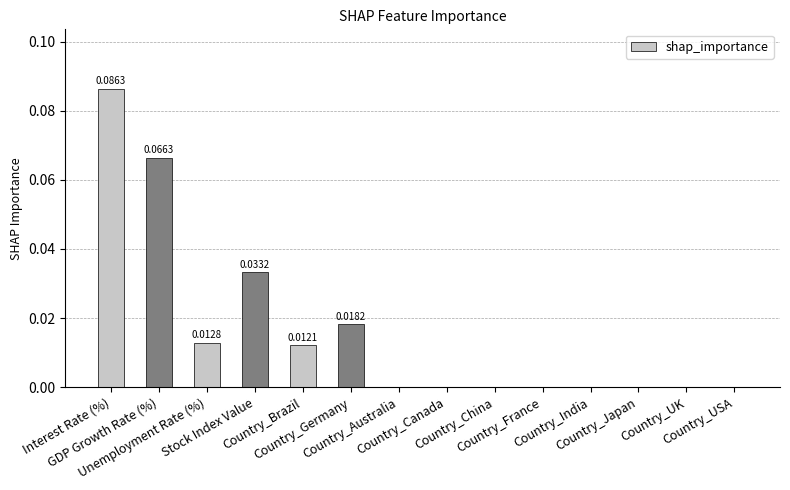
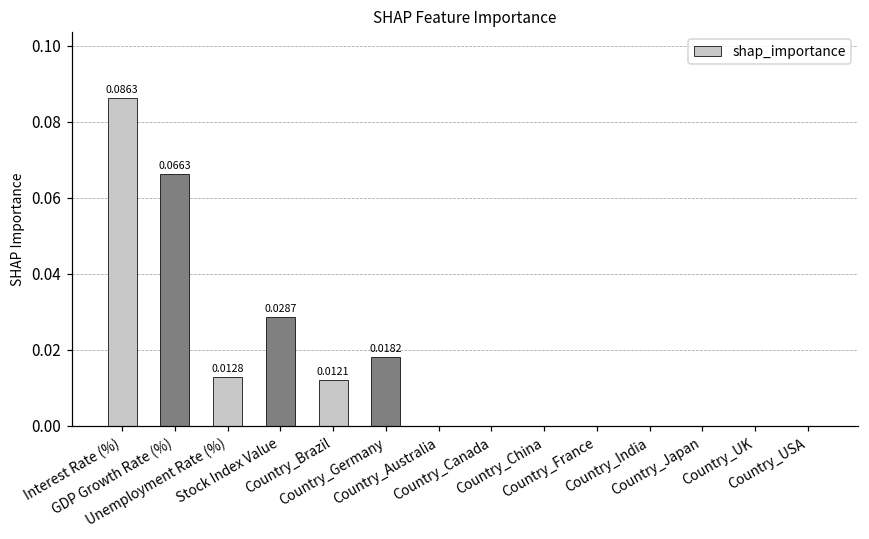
Stock Index Value: 0.0332 -> 0.0287
